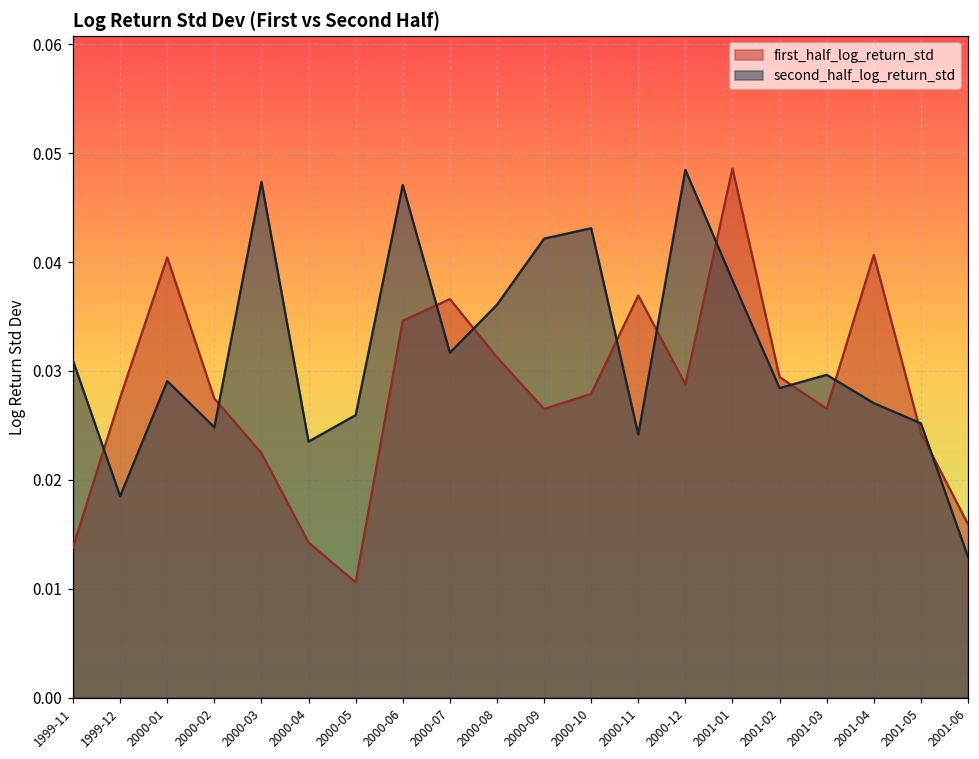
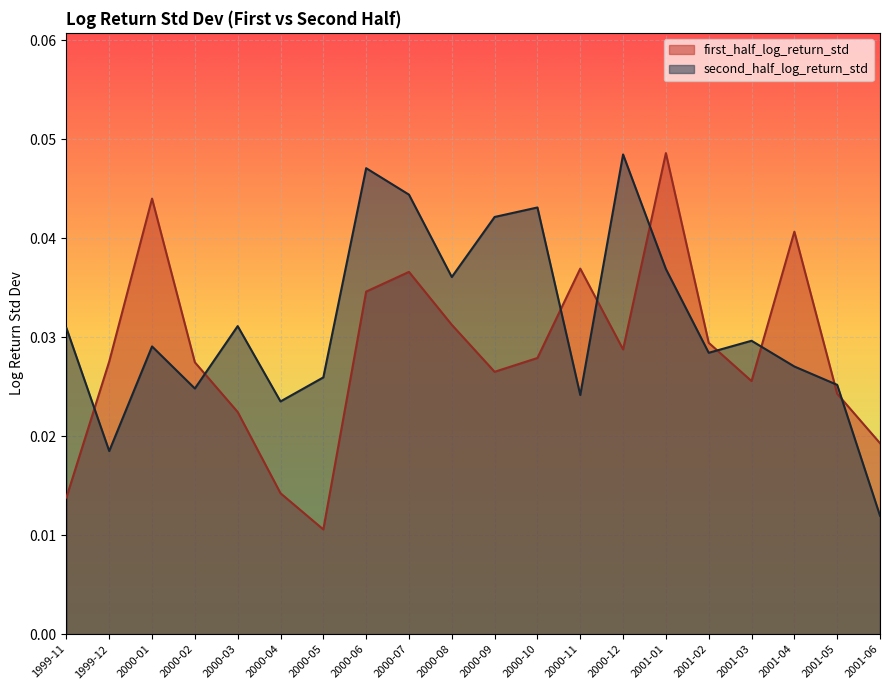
first_half_log_return_std, 2000-01: 0.040 -> 0.044
second_half_log_return_std, 2000-03: 0.047 -> 0.031
second_half_log_return_std, 2000-07: 0.032 -> 0.044
second_half_log_return_std, 2001-01: 0.038 -> 0.037
first_half_log_return_std, 2001-03: 0.027 -> 0.026
first_half_log_return_std, 2001-06: 0.016 -> 0.019
second_half_log_return_std, 2001-06: 0.013 -> 0.012
